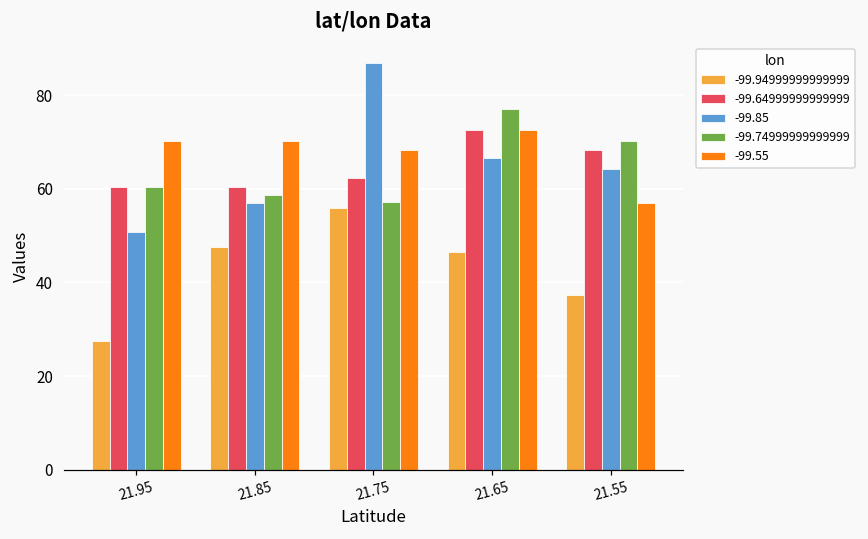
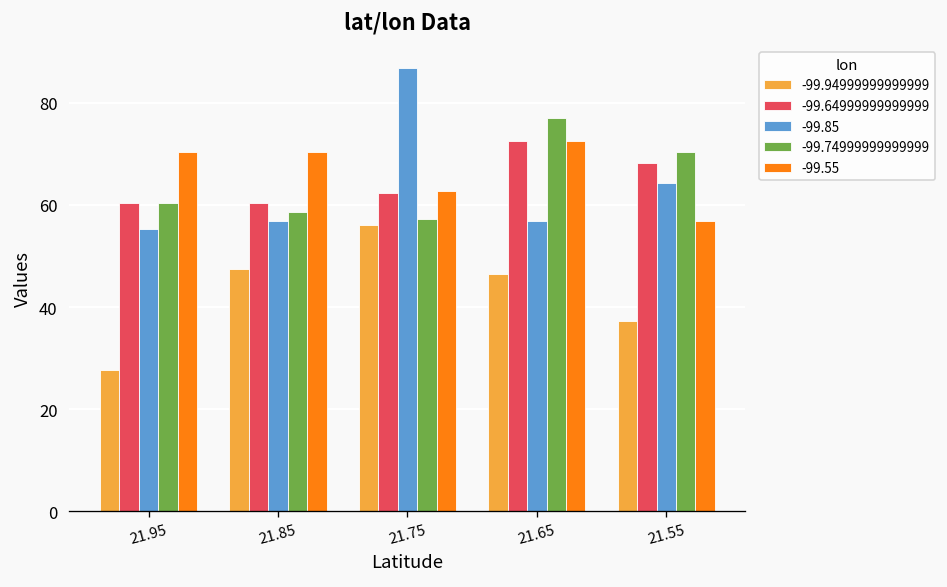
-99.85, 21.95: 51 -> 55
-99.55, 21.75: 68 -> 63
-99.85, 21.65: 67 -> 57
